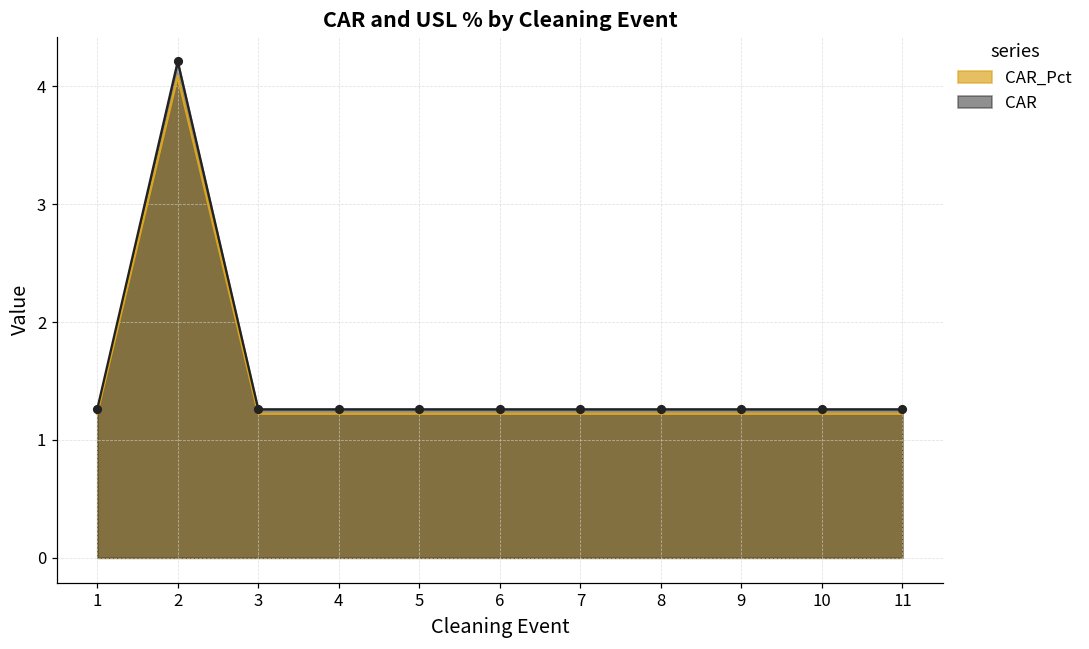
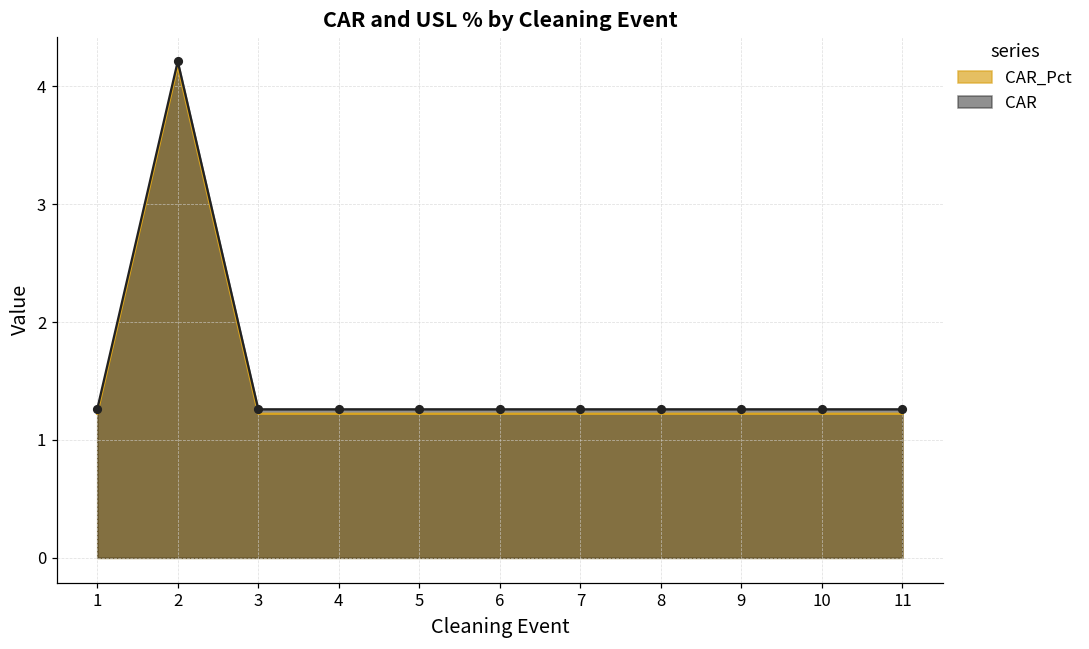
CAR_Pct, 2: 4.08 -> 4.17
